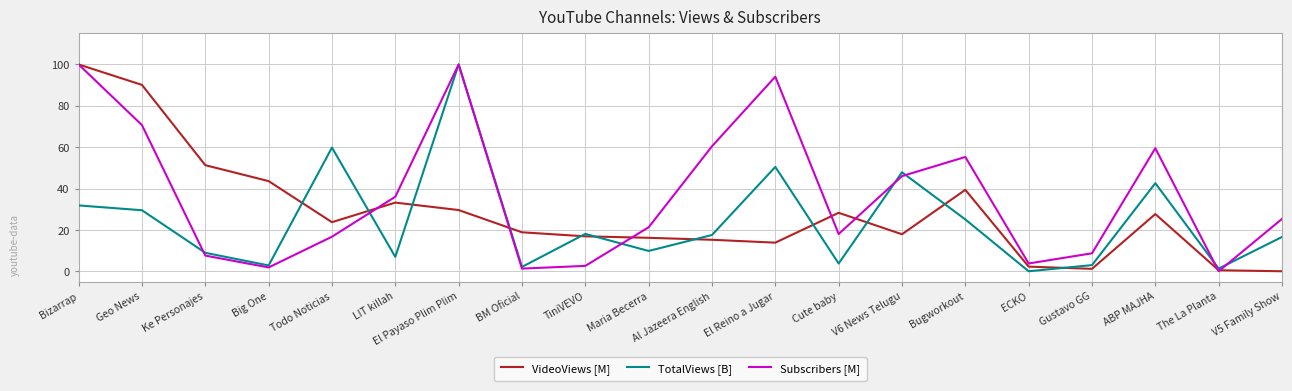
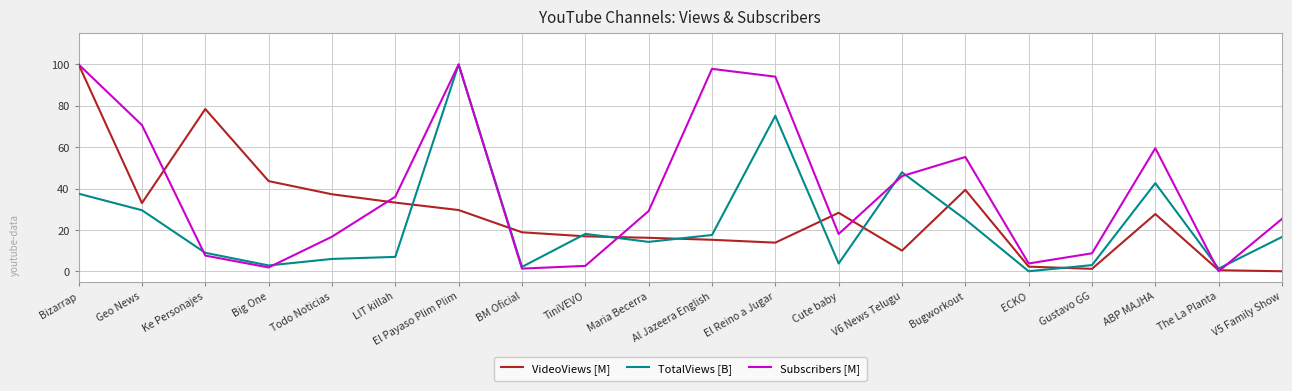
TotalViews [B], Bizarrap: 32 -> 38
VideoViews [M], Geo News: 90 -> 33
VideoViews [M], Ke Personajes: 51 -> 78
VideoViews [M], Todo Noticias: 24 -> 37
TotalViews [B], Todo Noticias: 60 -> 6
TotalViews [B], Maria Becerra: 10 -> 14
Subscribers [M], Maria Becerra: 21 -> 29
Subscribers [M], Al Jazeera English: 60 -> 98
TotalViews [B], El Reino a Jugar: 50 -> 75
VideoViews [M], V6 News Telugu: 18 -> 10
